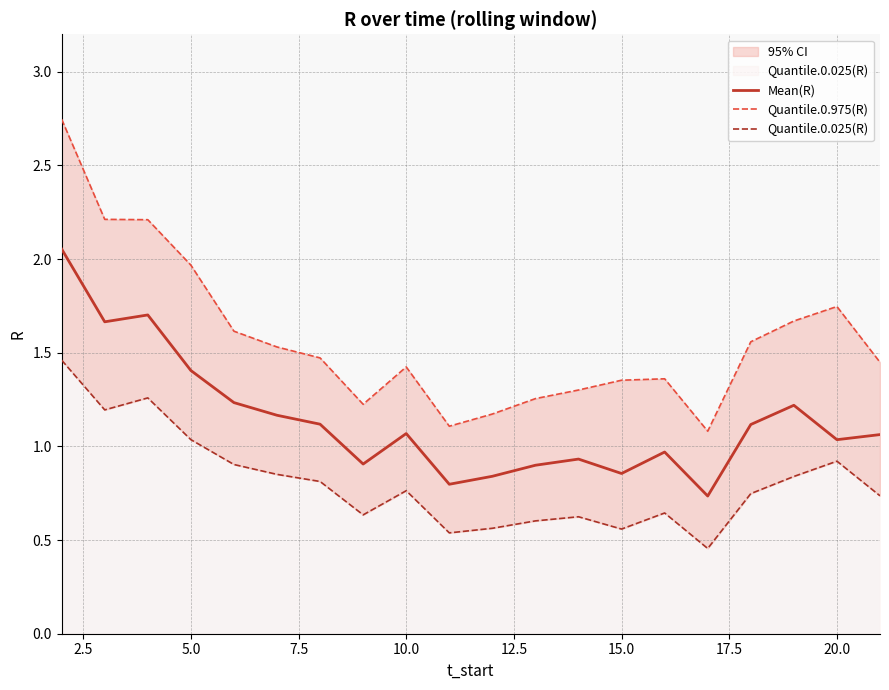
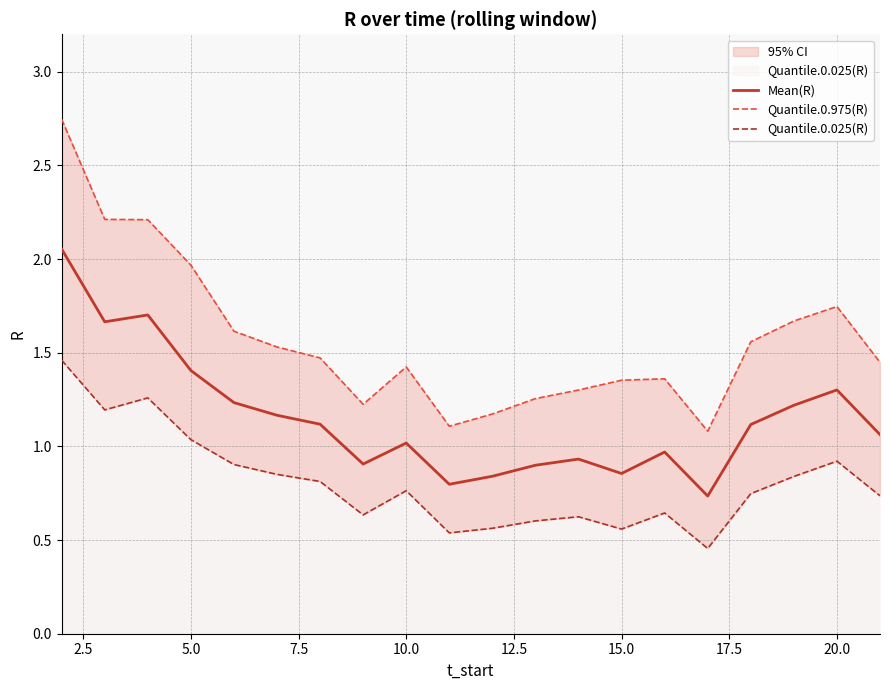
Mean(R), 10.0: 1.07 -> 1.02
Mean(R), 20.0: 1.04 -> 1.30
